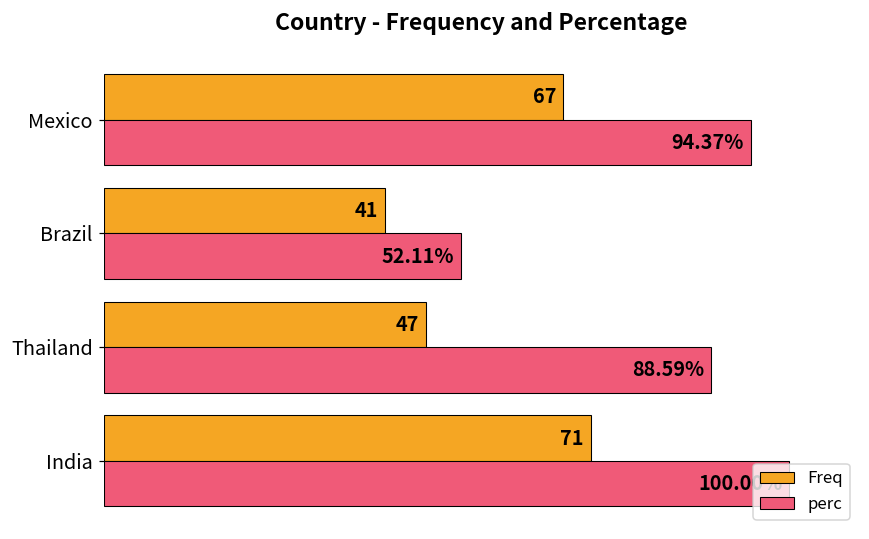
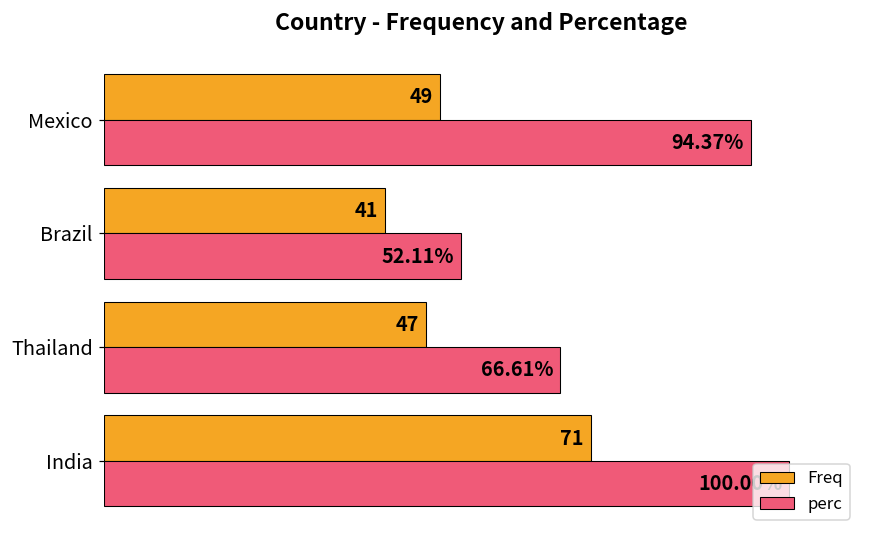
Freq, Mexico: 67 -> 49
perc, Thailand: 88.59% -> 66.61%
